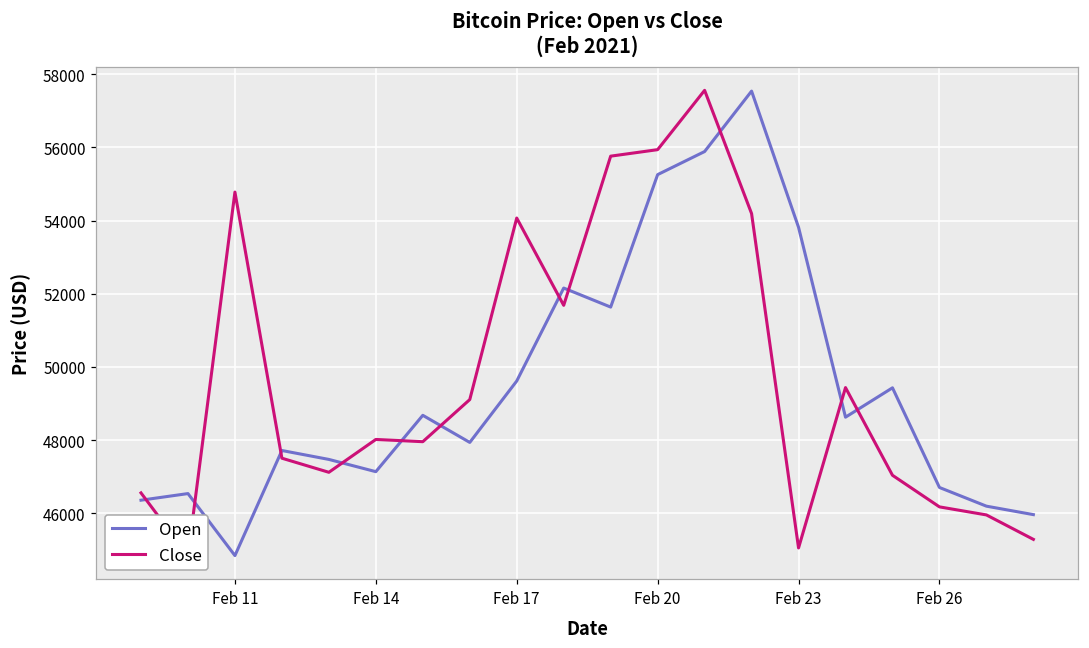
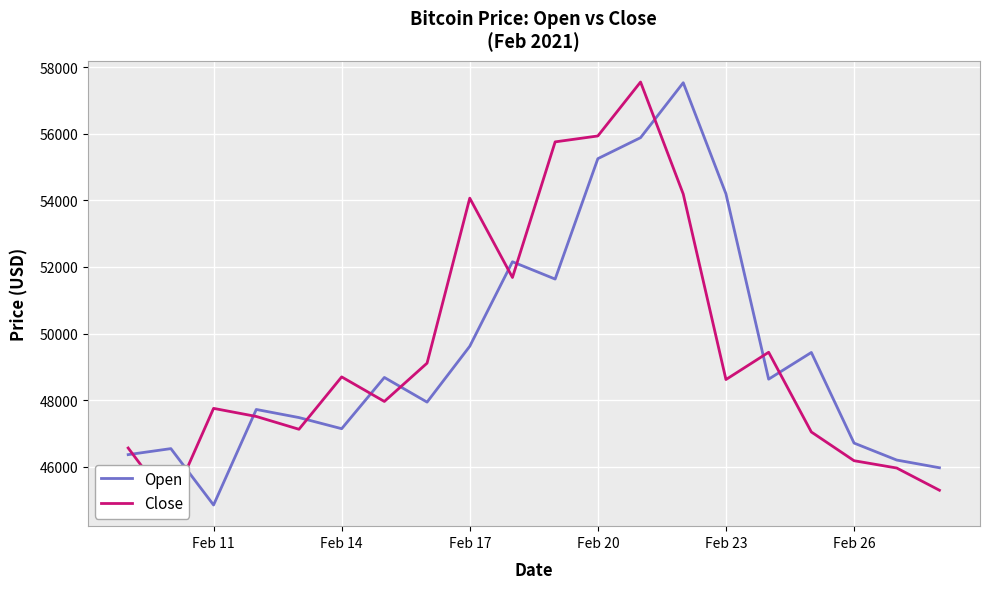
Close, Feb 11: 54800 -> 47800
Close, Feb 14: 48000 -> 48700
Open, Feb 23: 53800 -> 54200
Close, Feb 23: 45100 -> 48600
